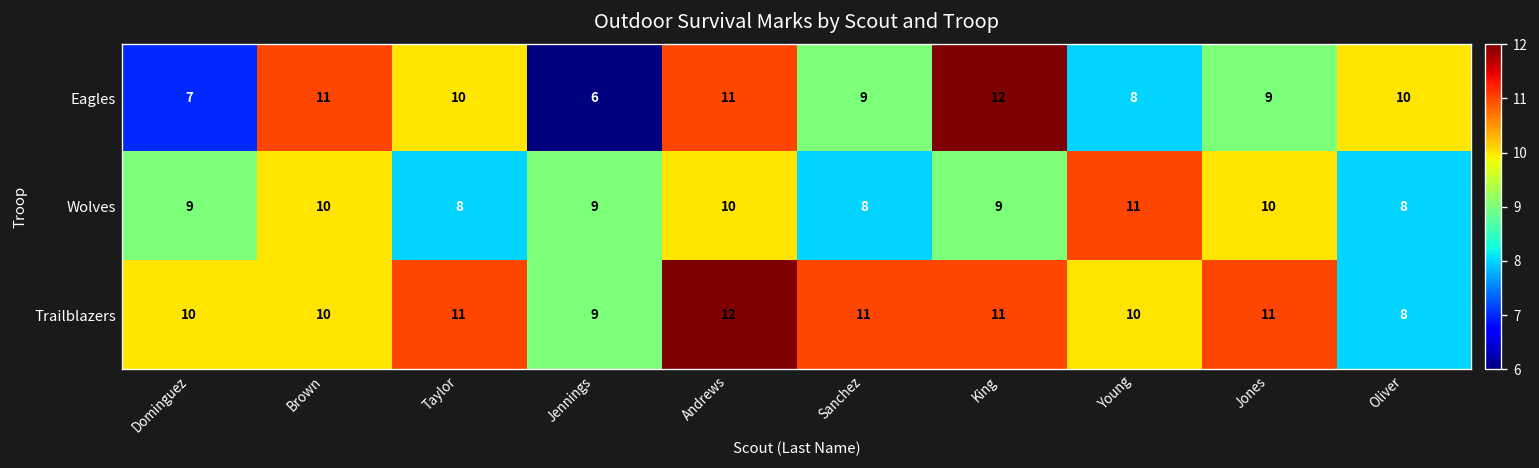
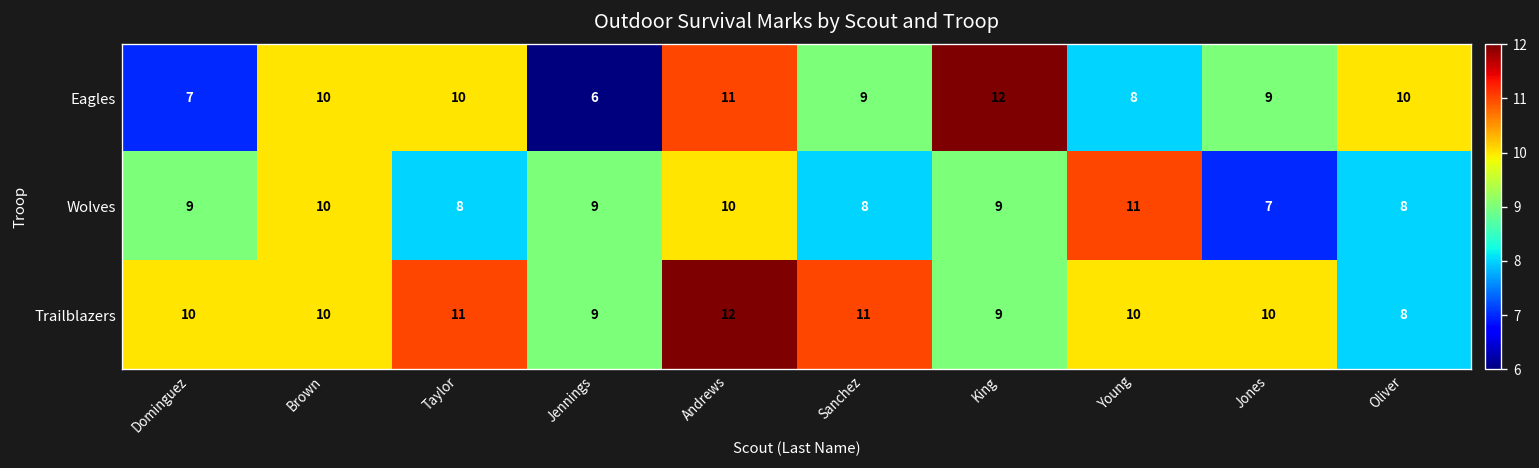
Eagles, Brown: 11 -> 10
Wolves, Jones: 10 -> 7
Trailblazers, King: 11 -> 9
Trailblazers, Jones: 11 -> 10
